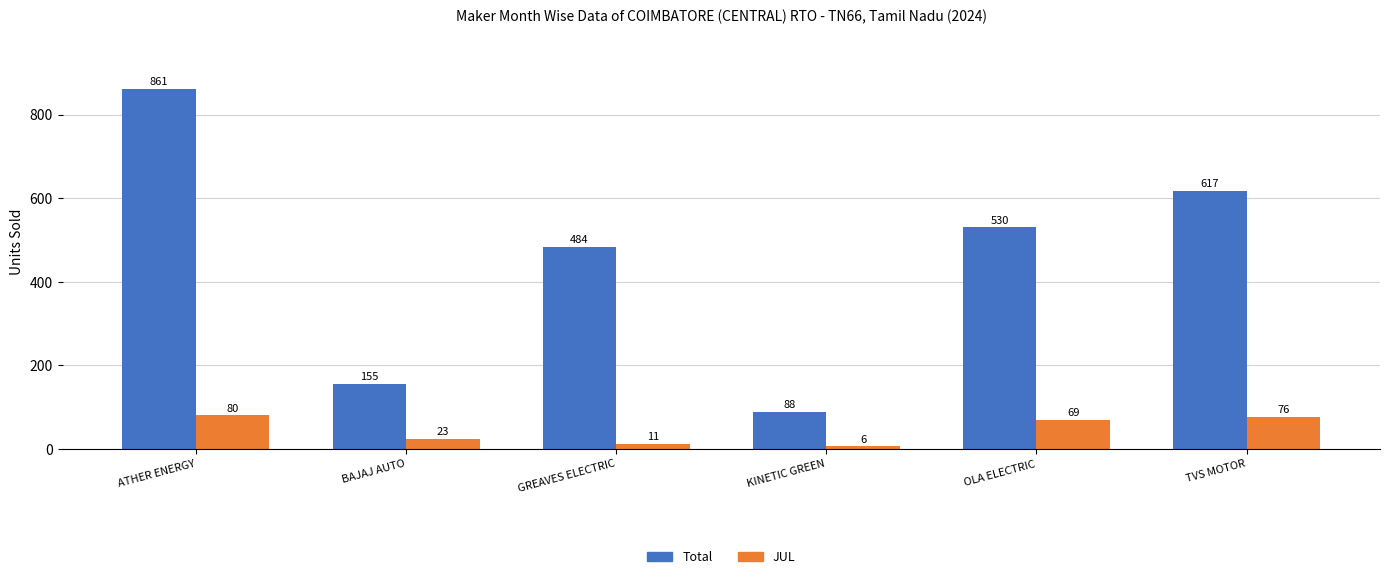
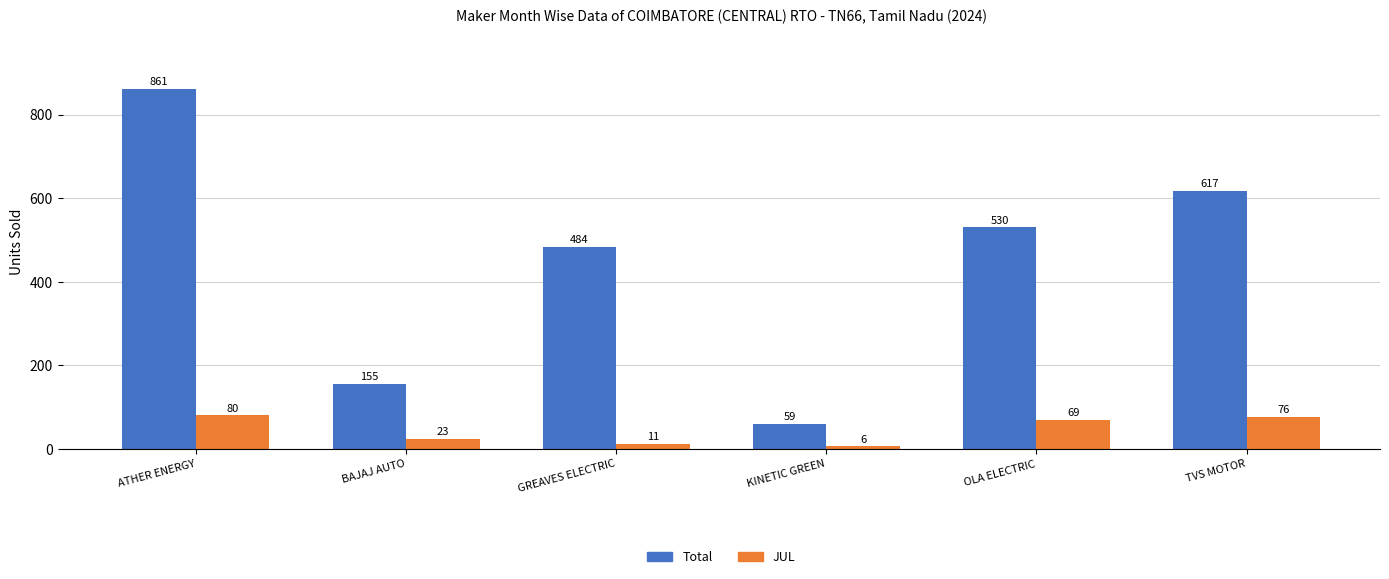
Total, KINETIC GREEN: 88 -> 59
